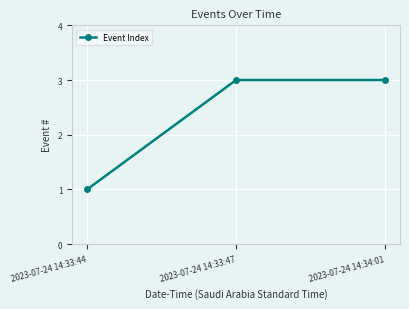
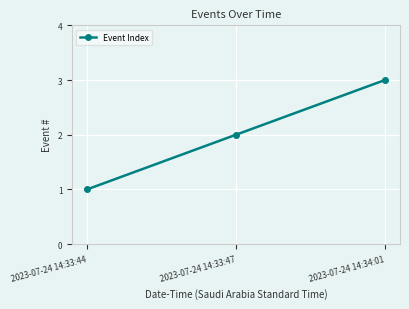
2023-07-24 14:33:47: 3 -> 2
